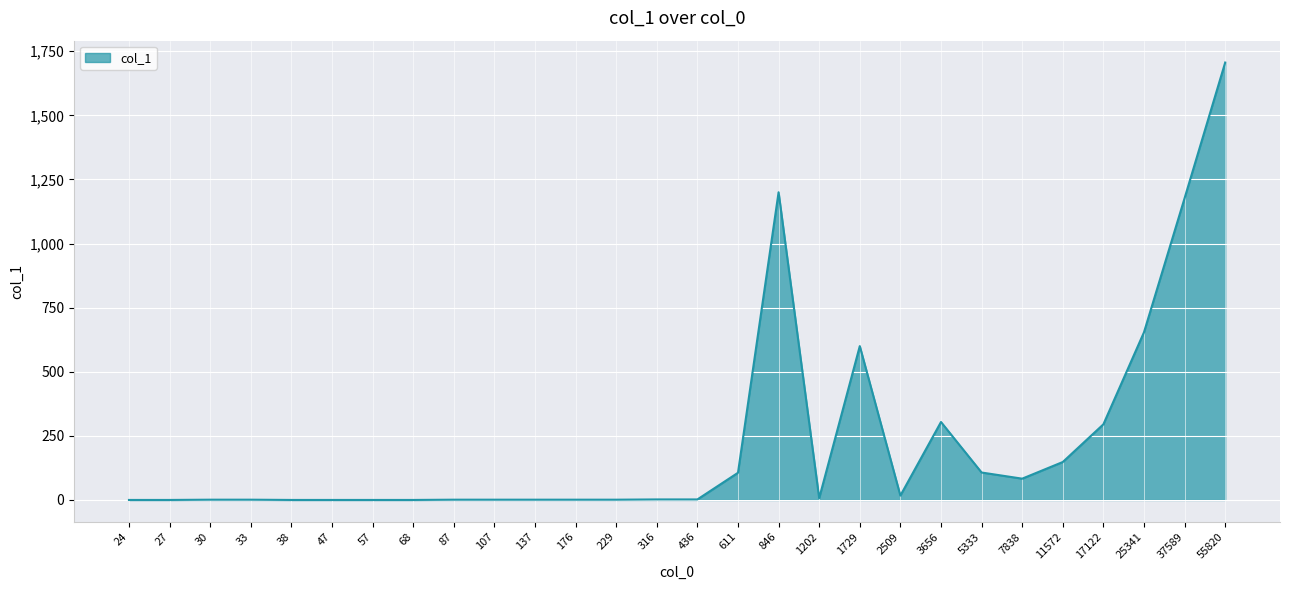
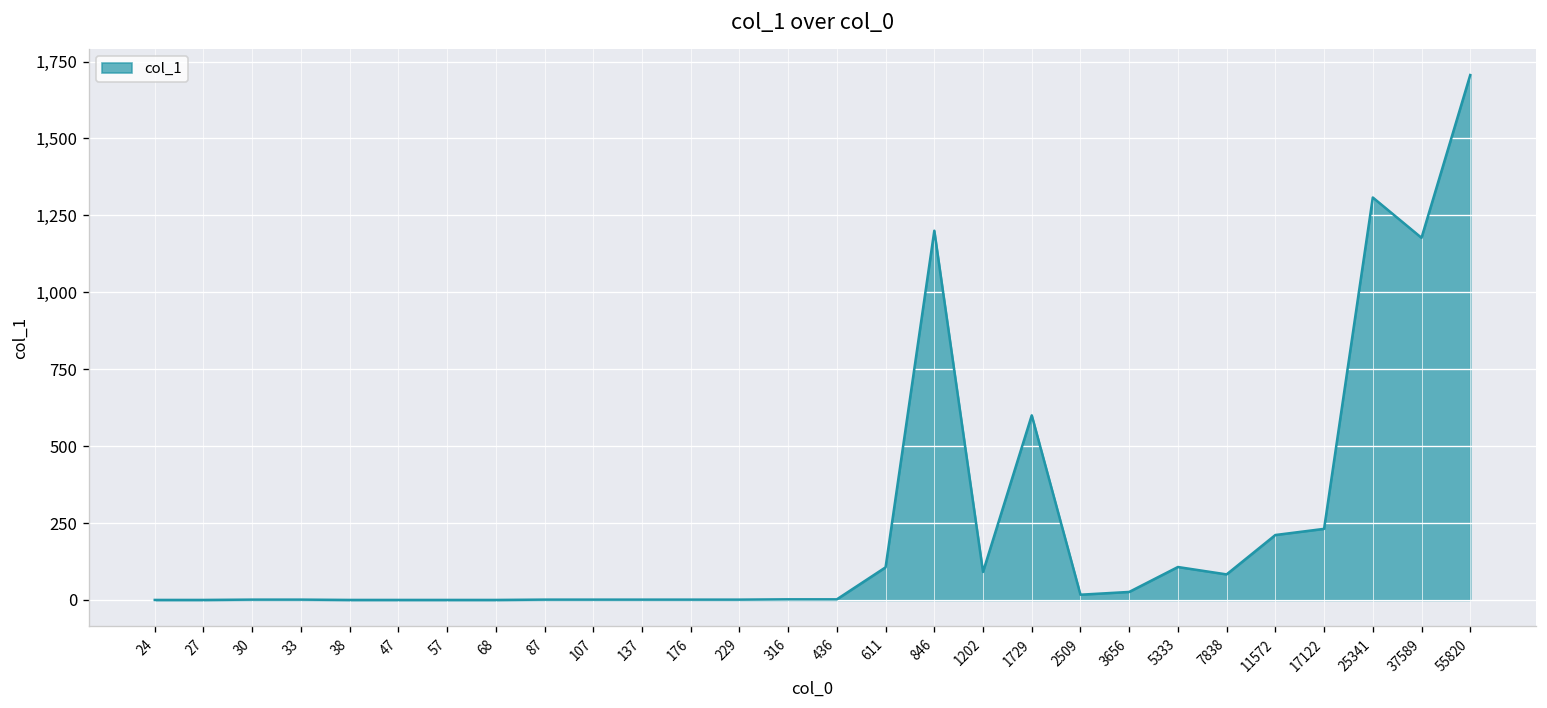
1202: 10 -> 90
3656: 300 -> 30
11572: 150 -> 210
17122: 300 -> 230
25341: 650 -> 1,310
